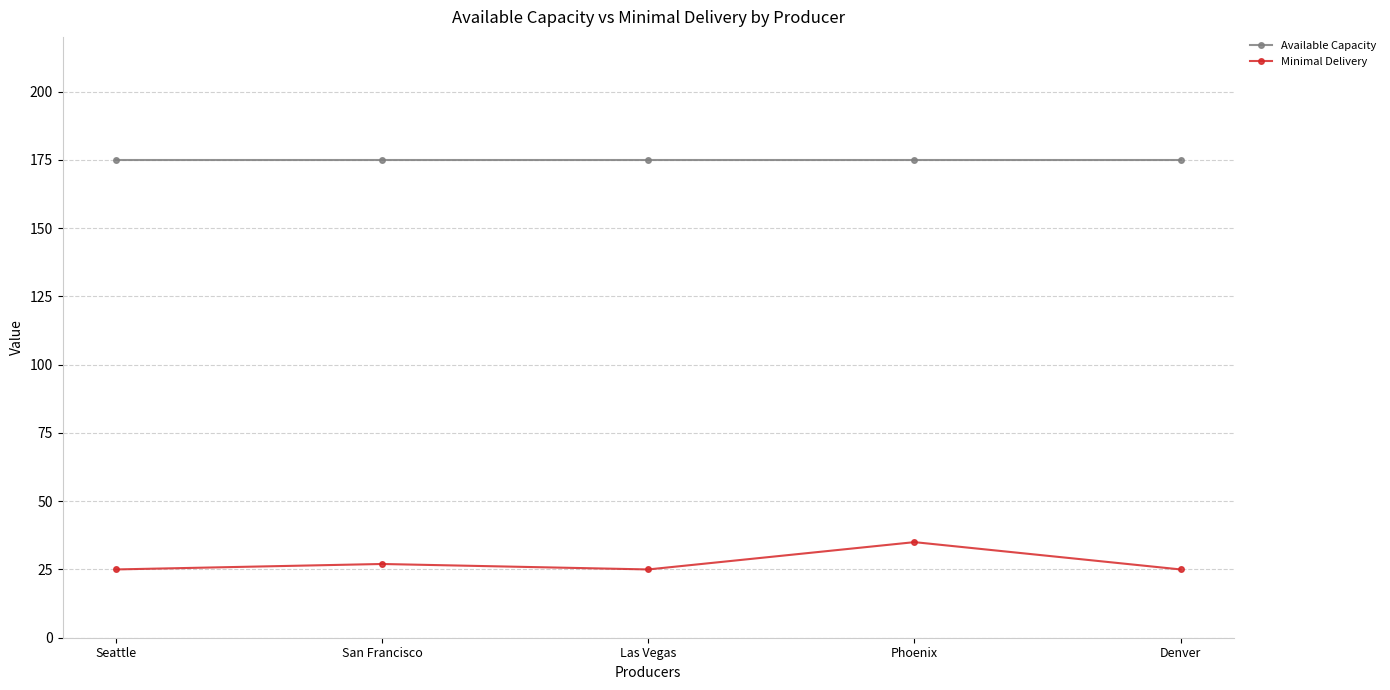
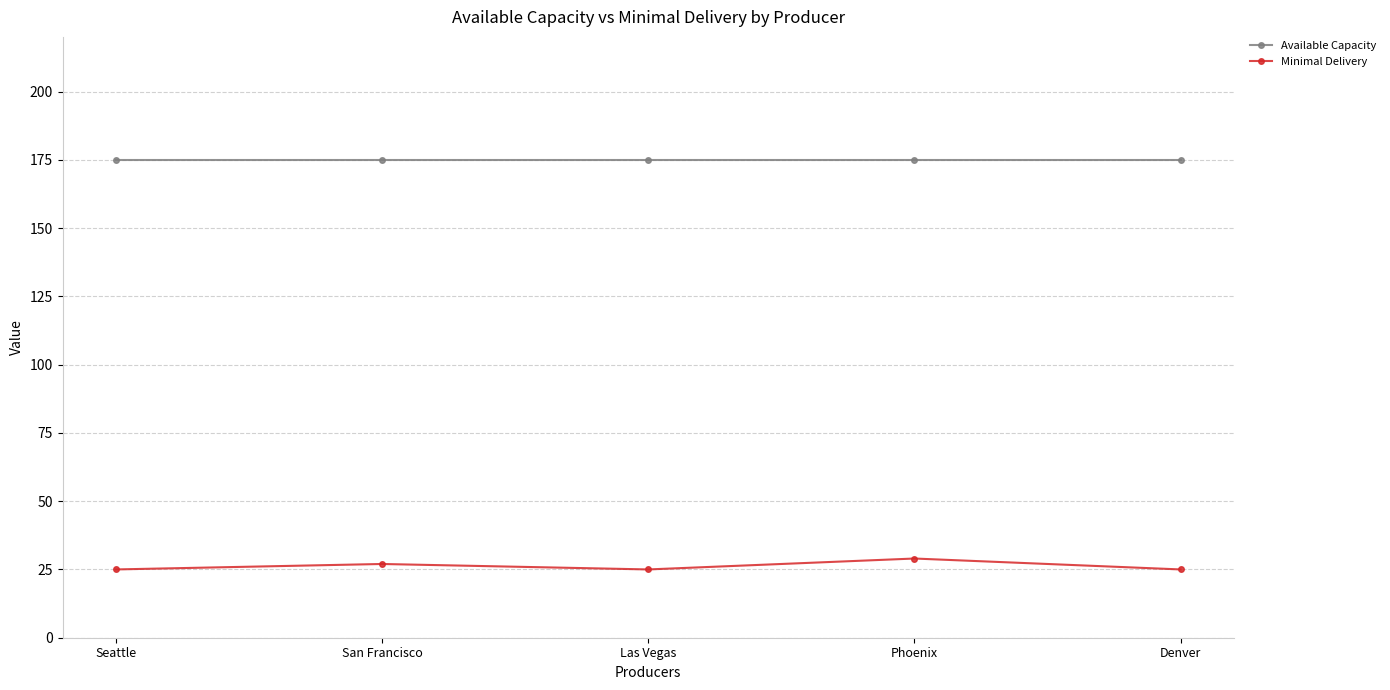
Minimal Delivery, Phoenix: 35 -> 29
